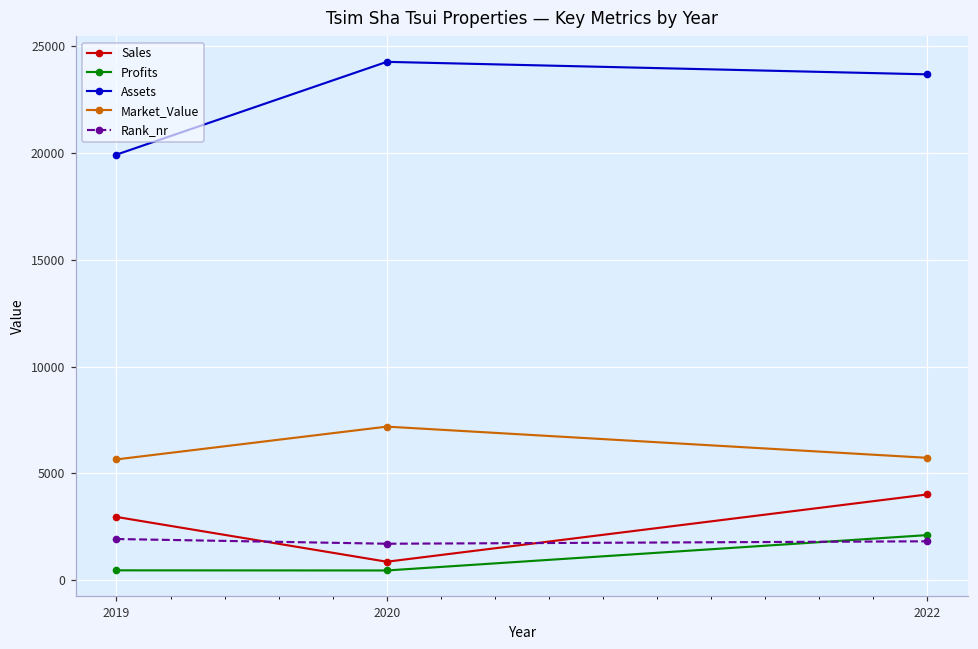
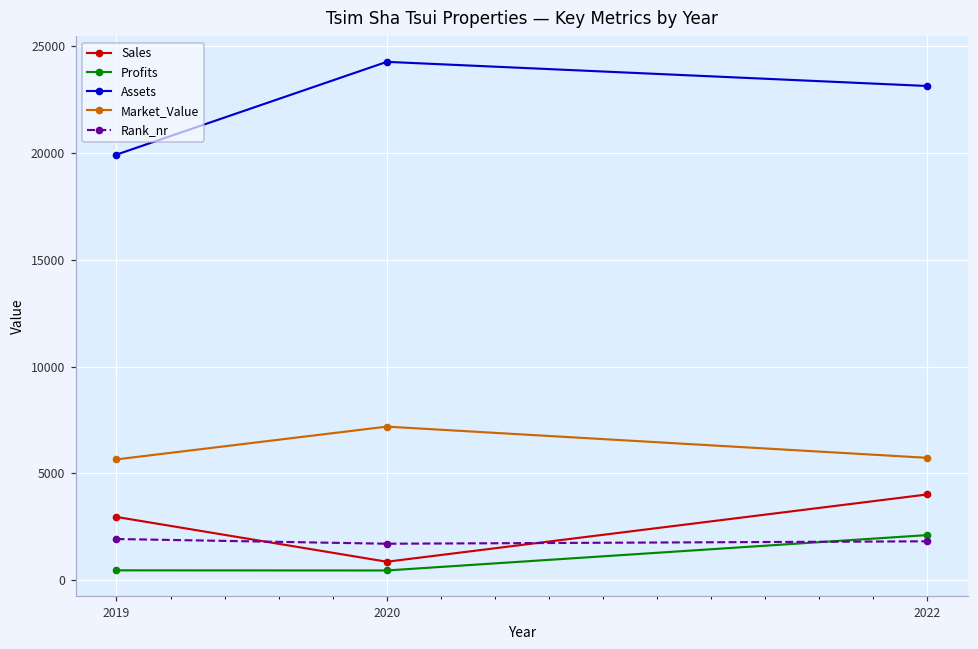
Assets, 2022: 23700 -> 23100
